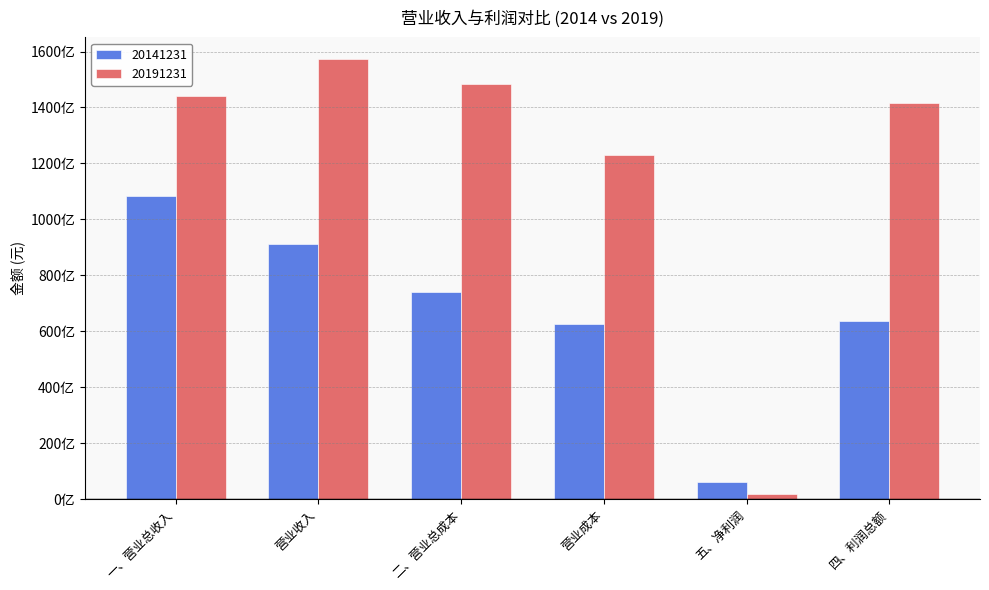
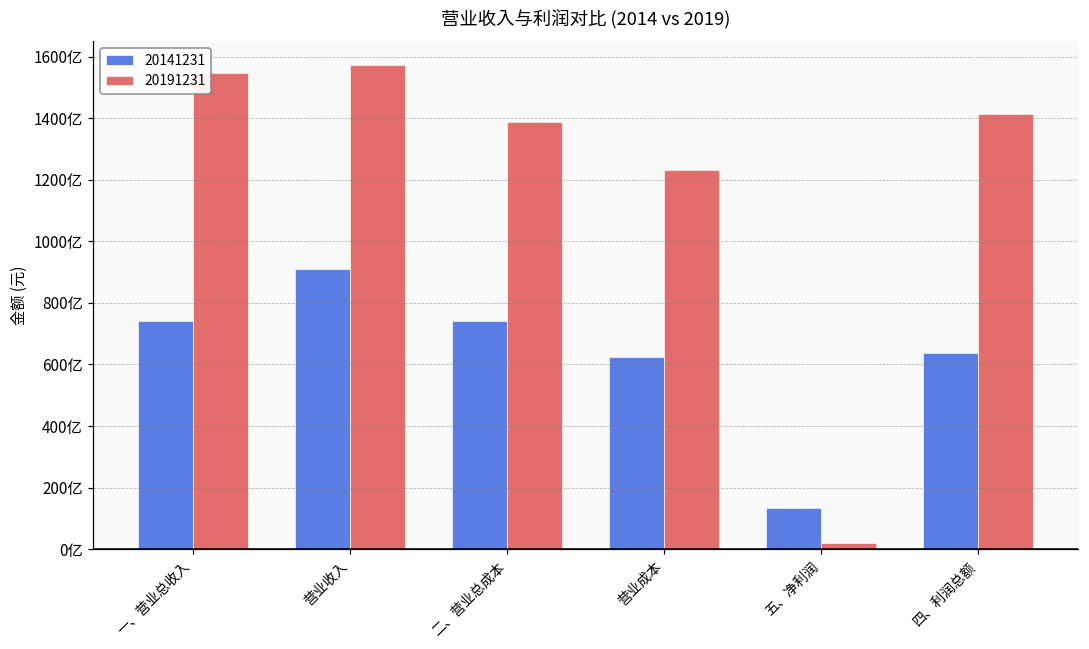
20141231, 一、营业总收入: 1080亿 -> 740亿
20191231, 一、营业总收入: 1440亿 -> 1550亿
20191231, 二、营业总成本: 1490亿 -> 1390亿
20141231, 五、净利润: 60亿 -> 130亿
